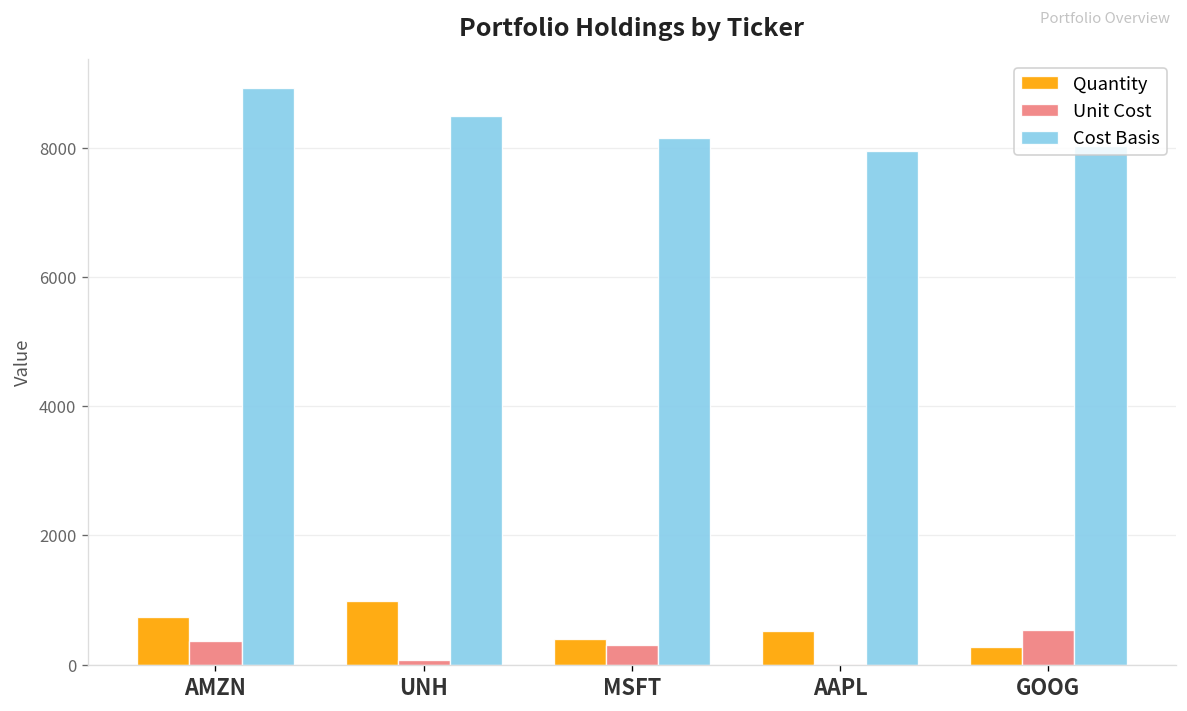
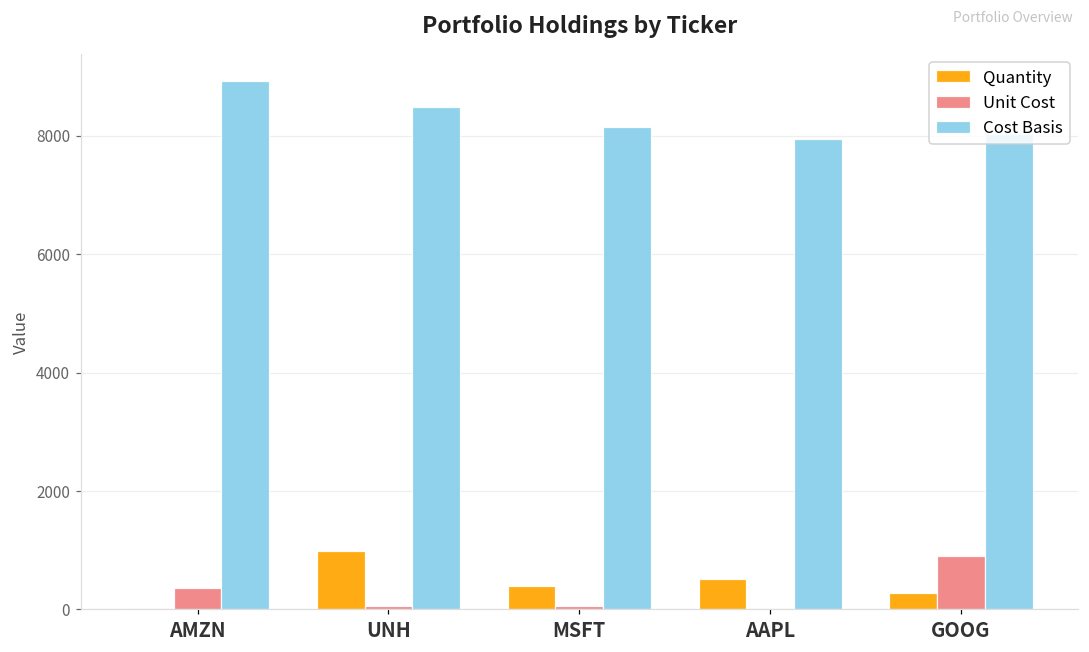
Quantity, AMZN: 700 -> 0
Unit Cost, MSFT: 300 -> 100
Unit Cost, GOOG: 500 -> 900
